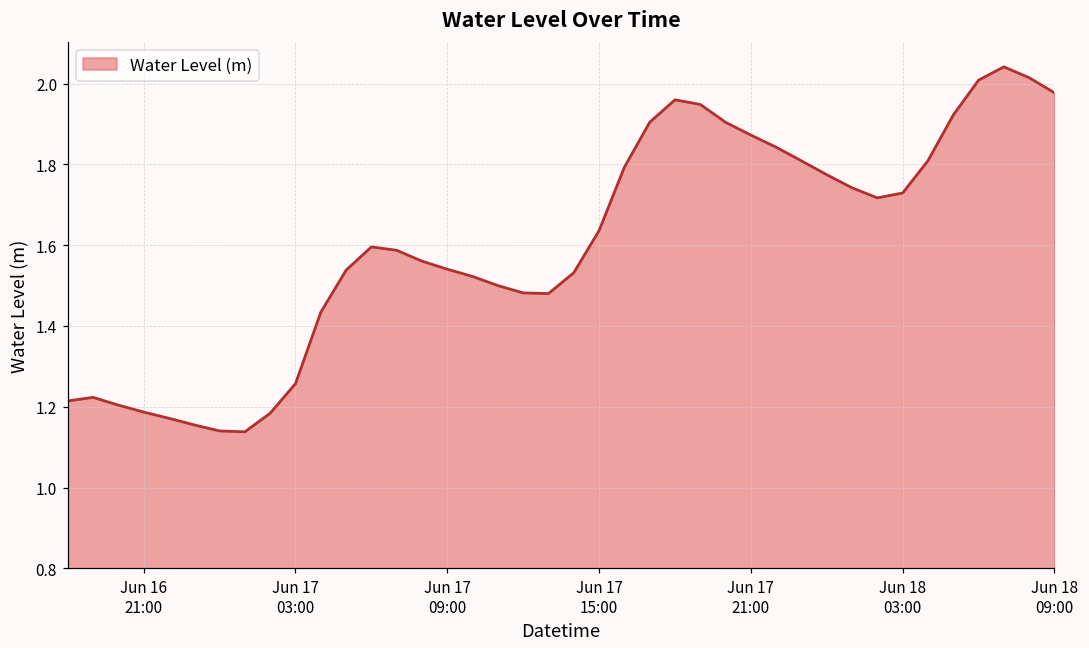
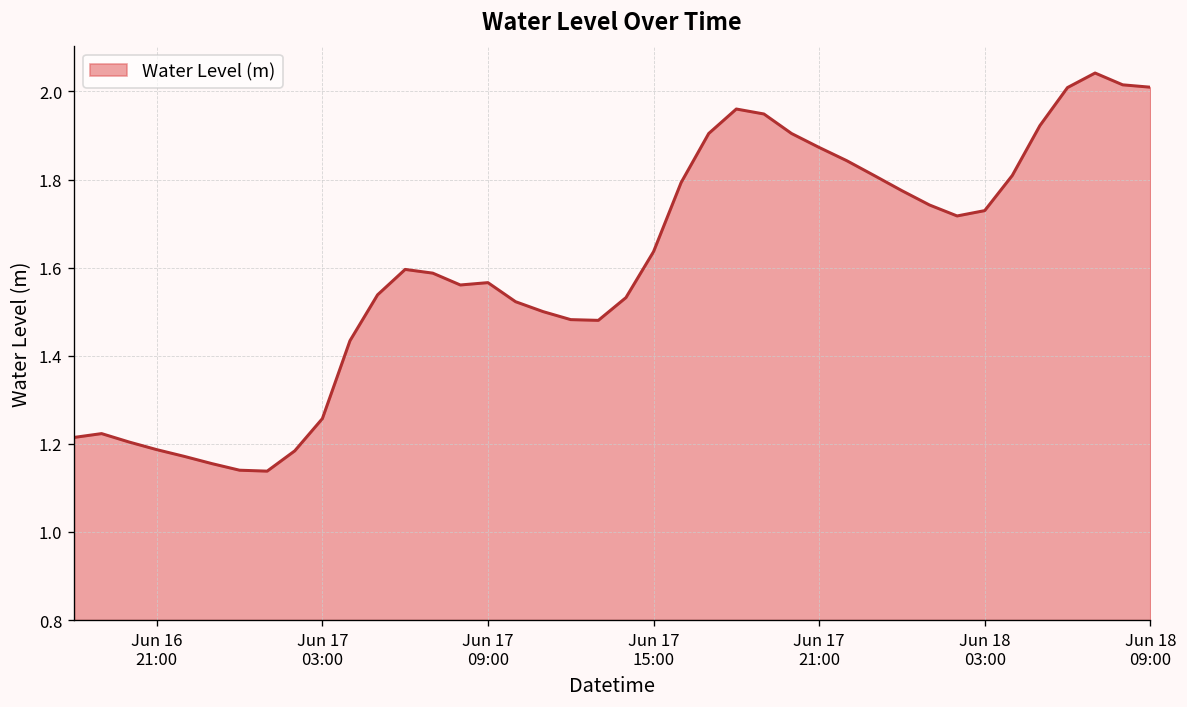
Jun 17 09:00: 1.54 -> 1.57
Jun 18 09:00: 1.98 -> 2.01
